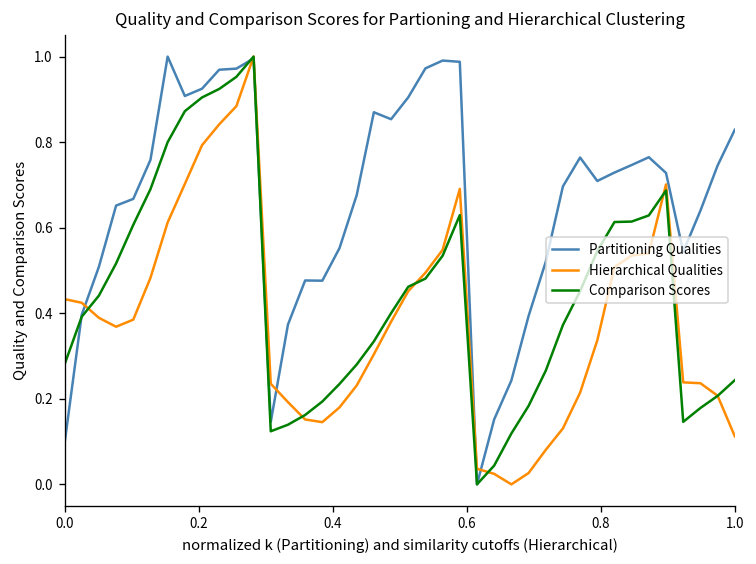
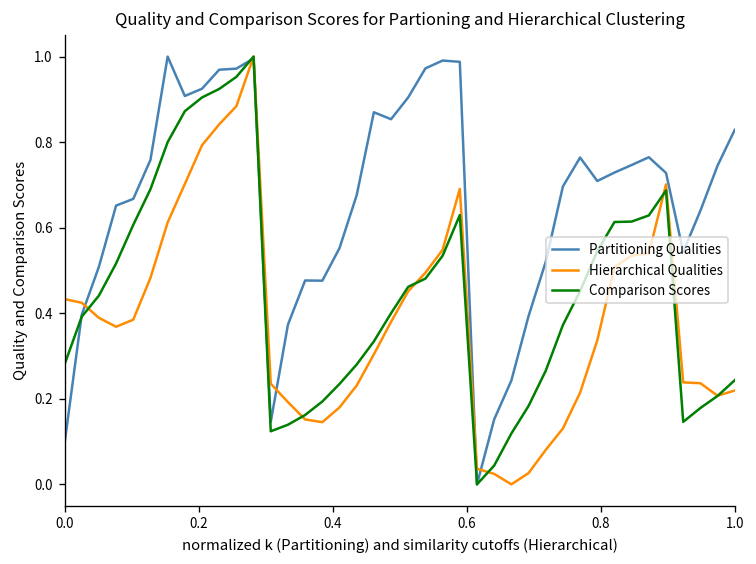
Hierarchical Qualities, 1.0: 0.11 -> 0.22
